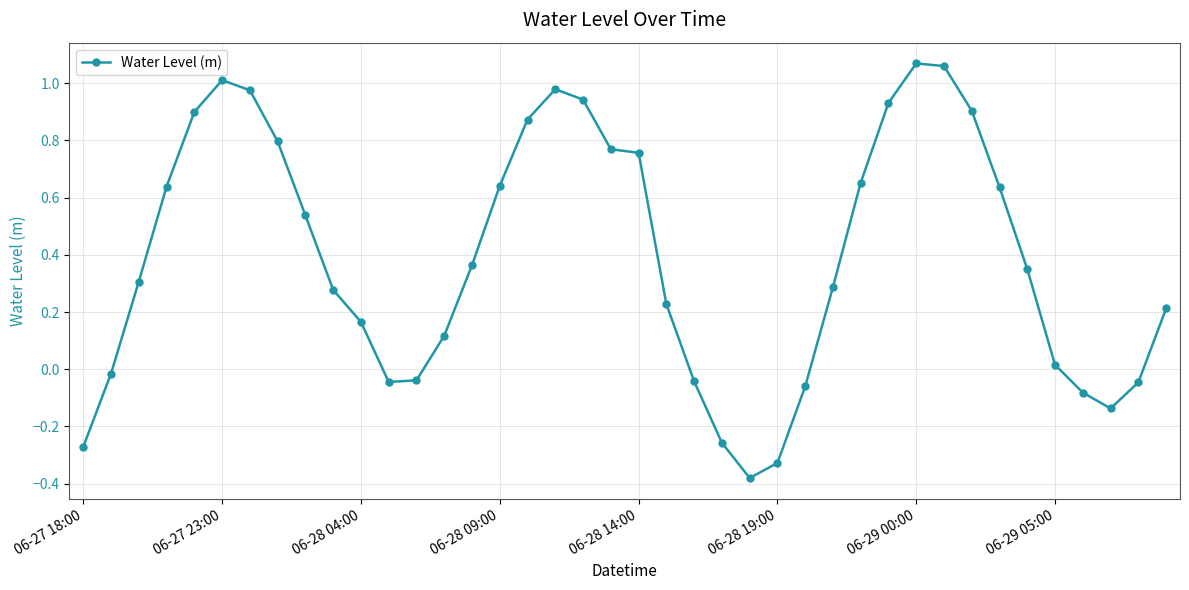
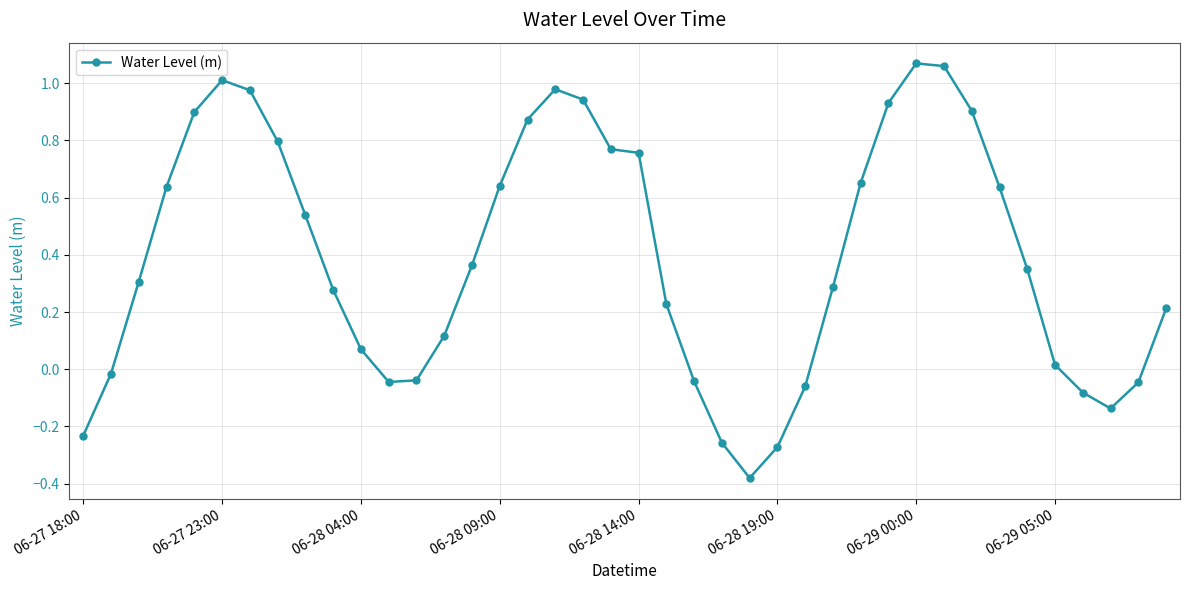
06-27 18:00: -0.27 -> -0.23
06-28 04:00: 0.17 -> 0.07
06-28 19:00: -0.33 -> -0.27
